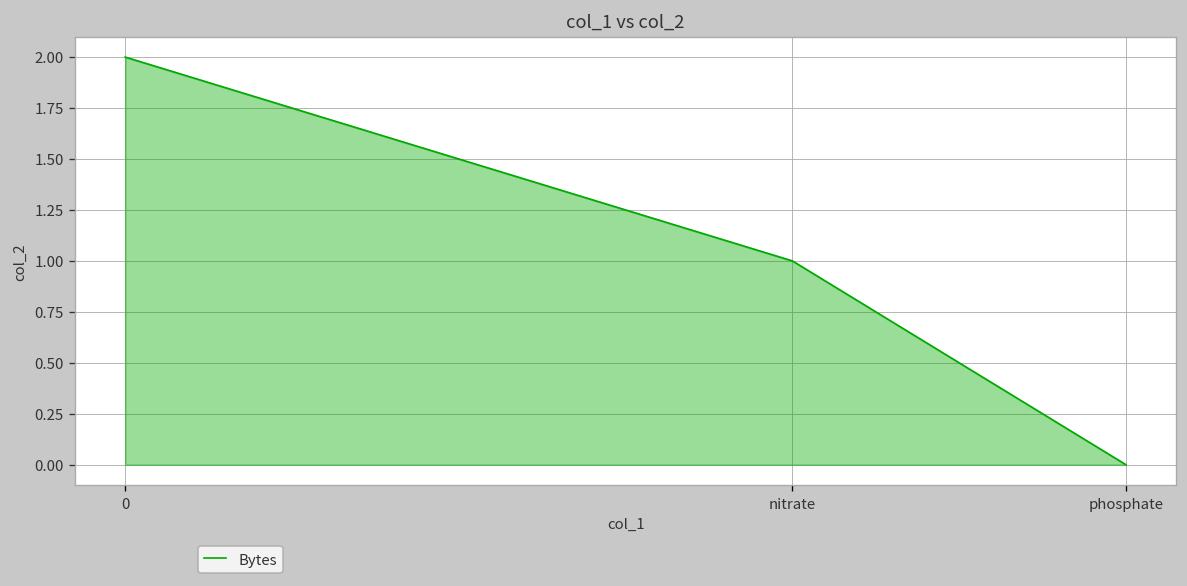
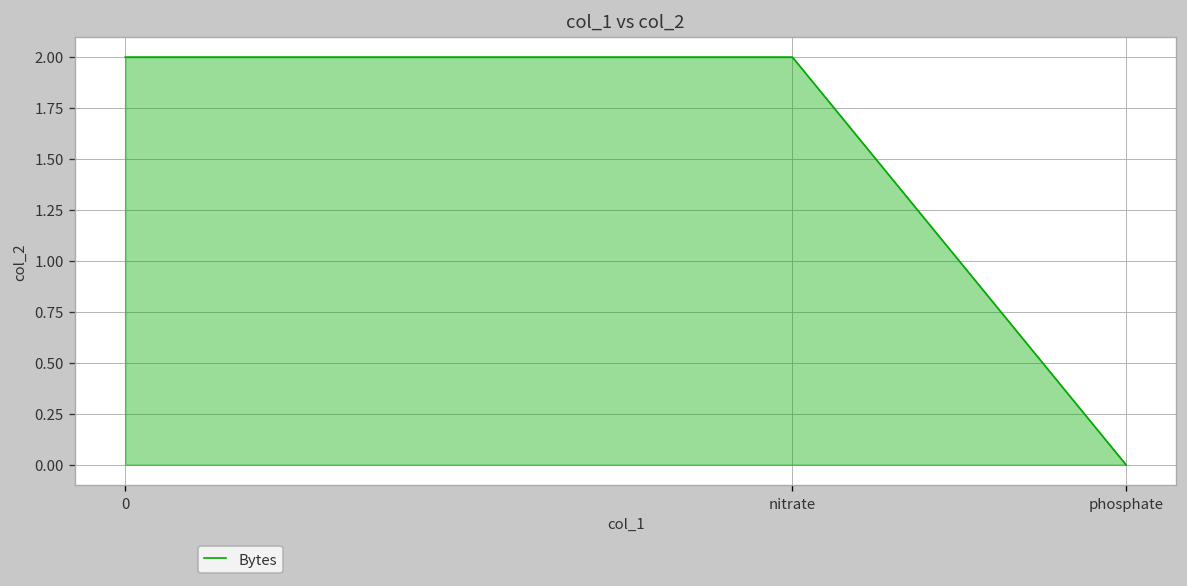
nitrate: 1 -> 2
